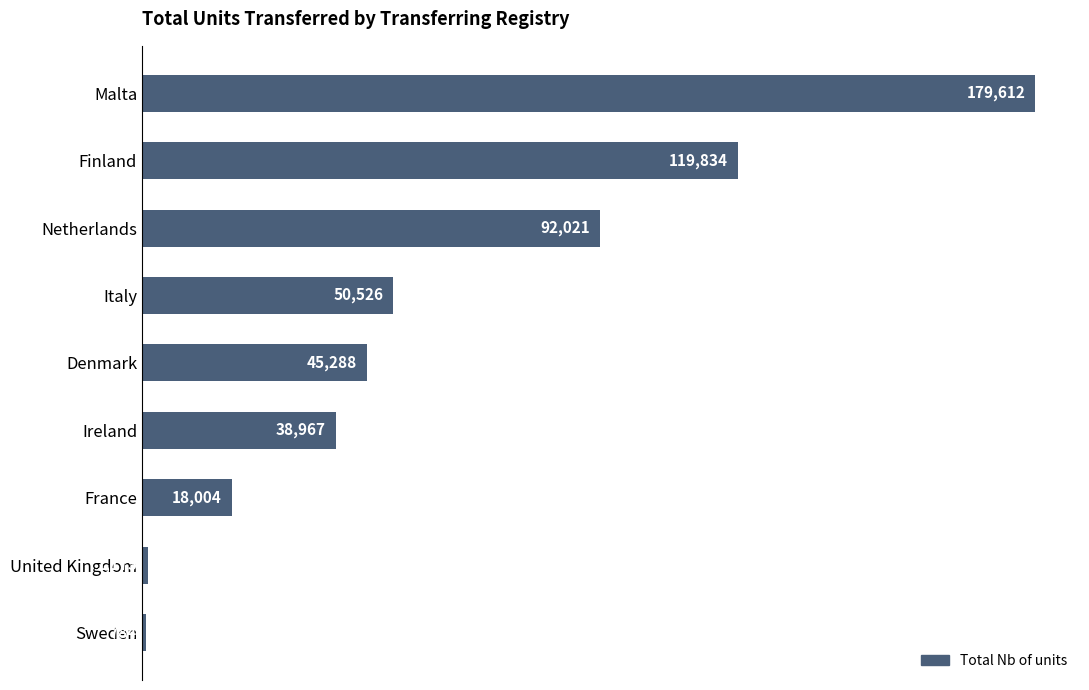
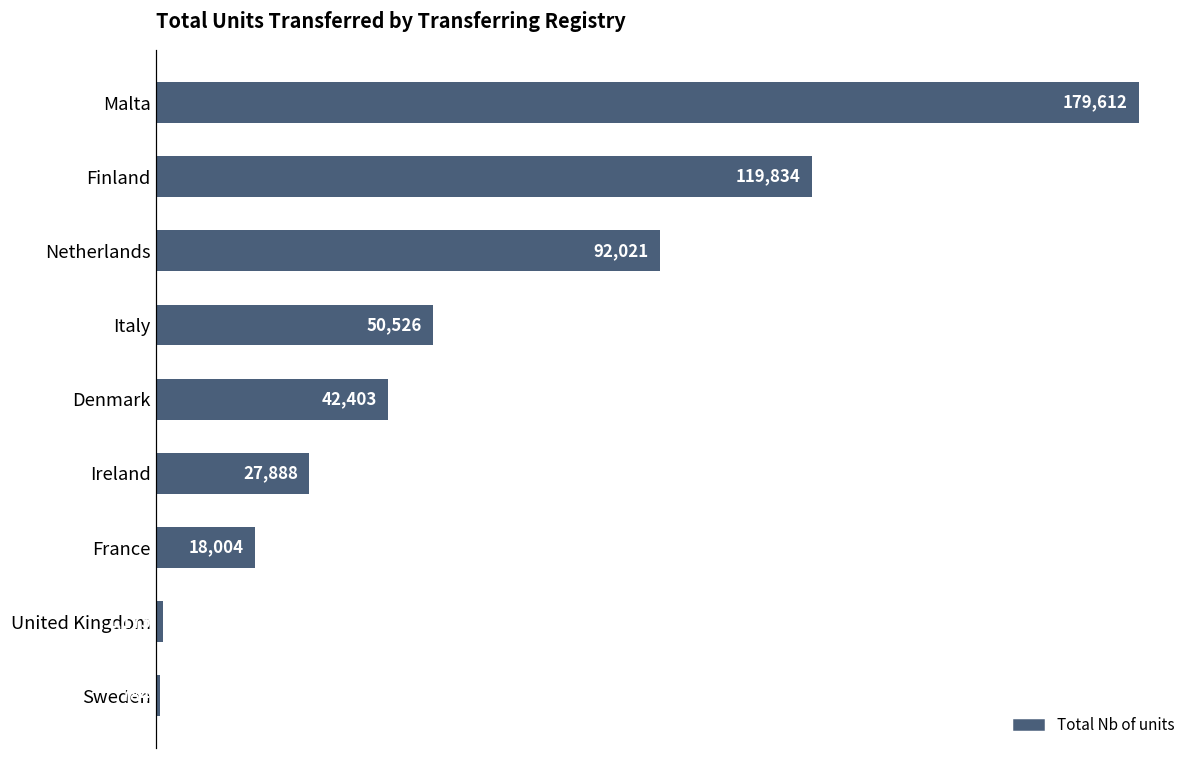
Denmark: 45,288 -> 42,403
Ireland: 38,967 -> 27,888
